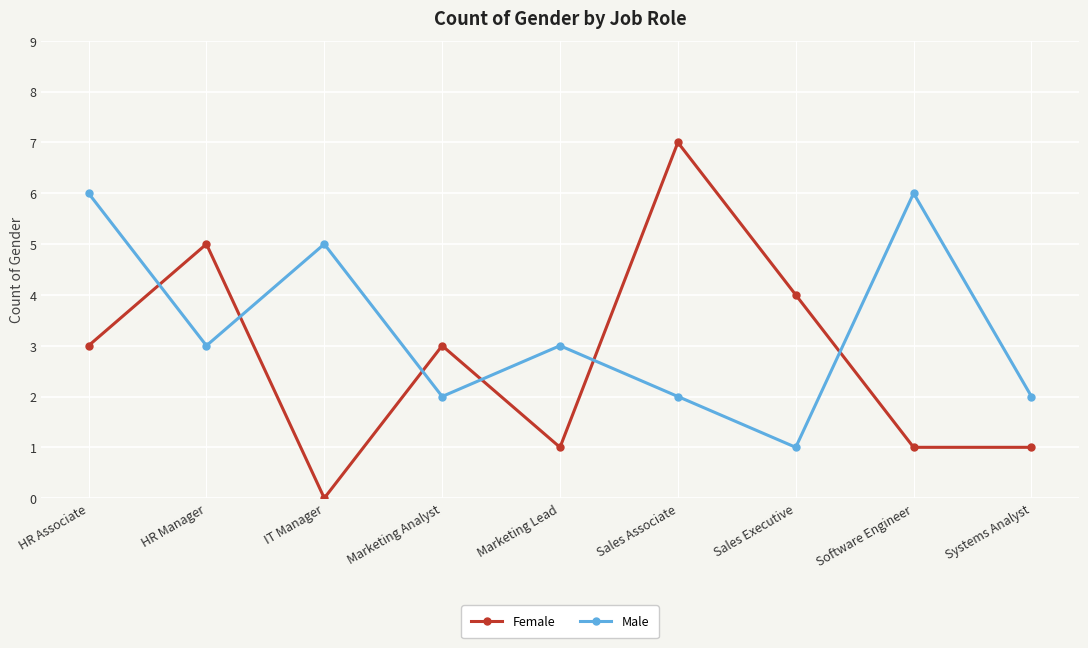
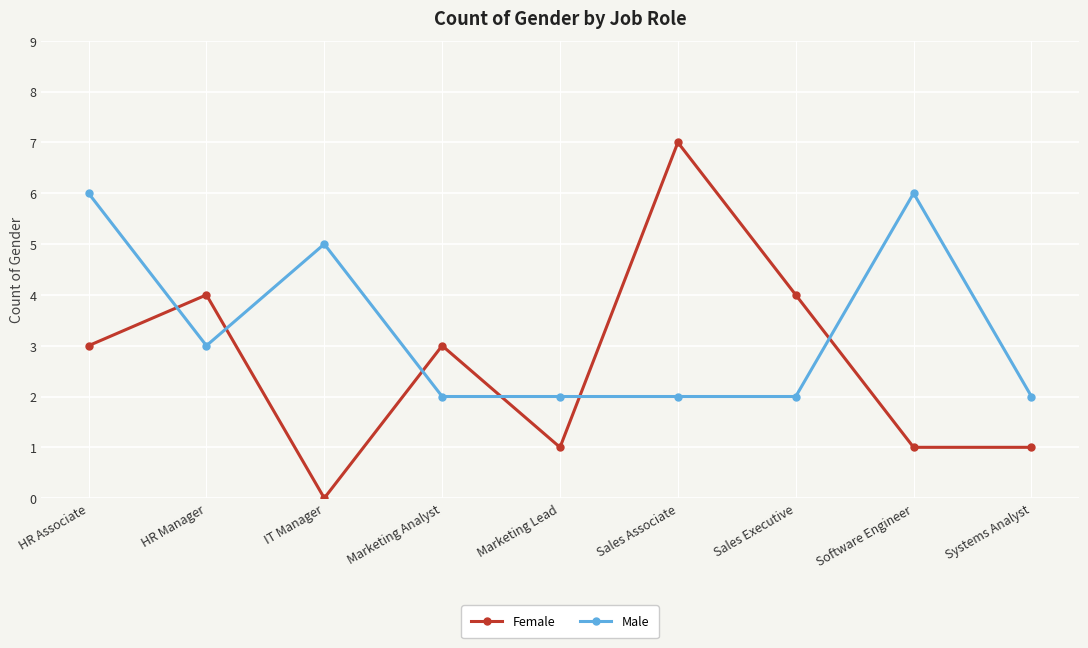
Female, HR Manager: 5 -> 4
Male, Marketing Lead: 3 -> 2
Male, Sales Executive: 1 -> 2
